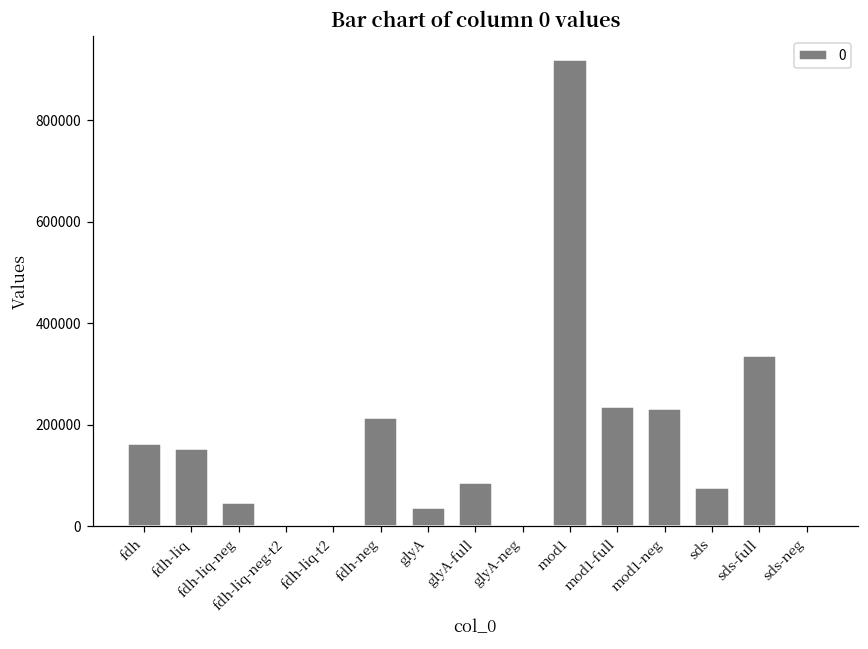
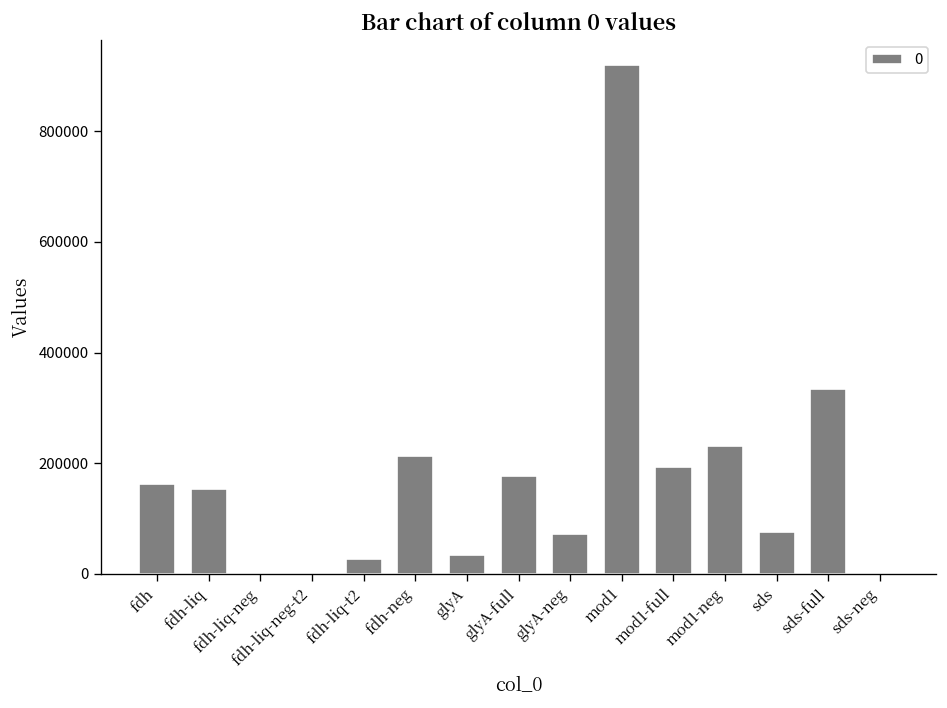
fdh-liq-neg: 40000 -> 0
fdh-liq-t2: 0 -> 30000
glyA-full: 80000 -> 180000
glyA-neg: 0 -> 70000
mod1-full: 230000 -> 190000
